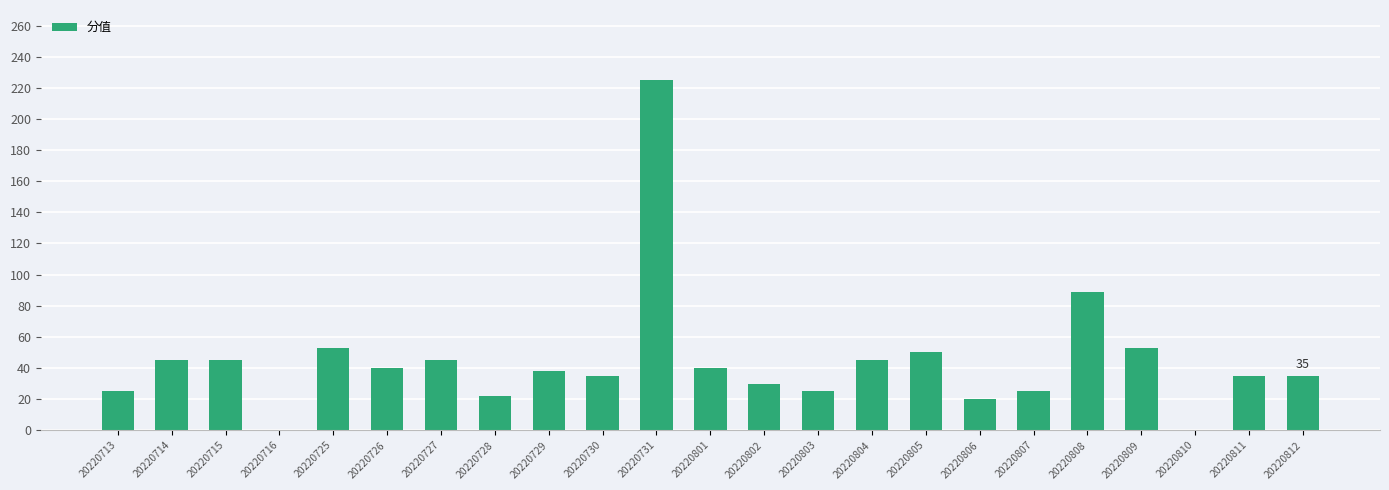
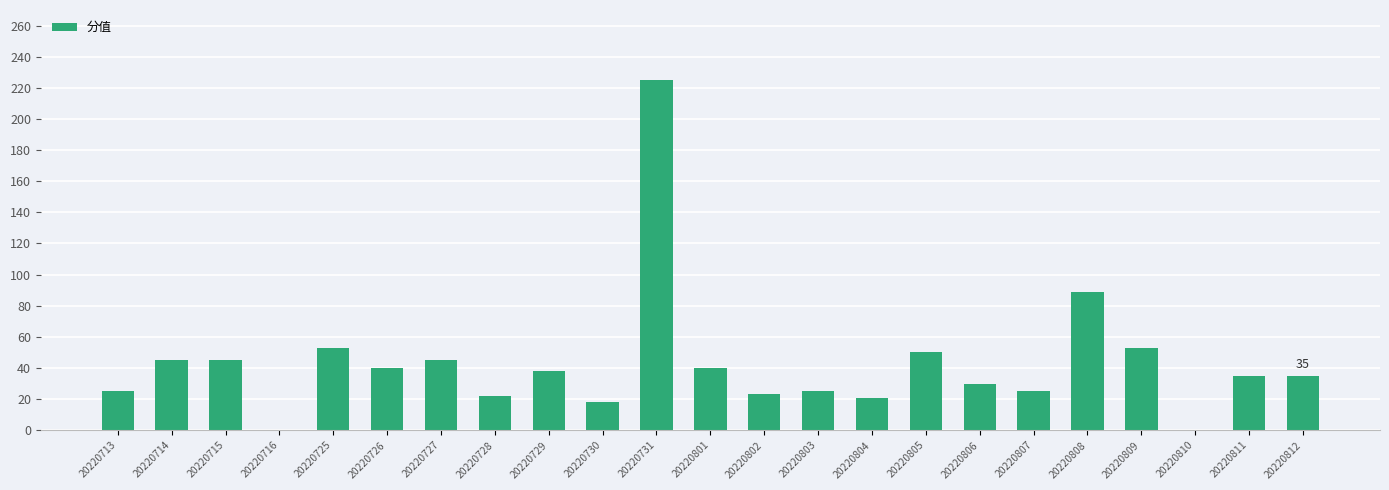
20220730: 35 -> 18
20220802: 30 -> 23
20220804: 45 -> 21
20220806: 20 -> 30
